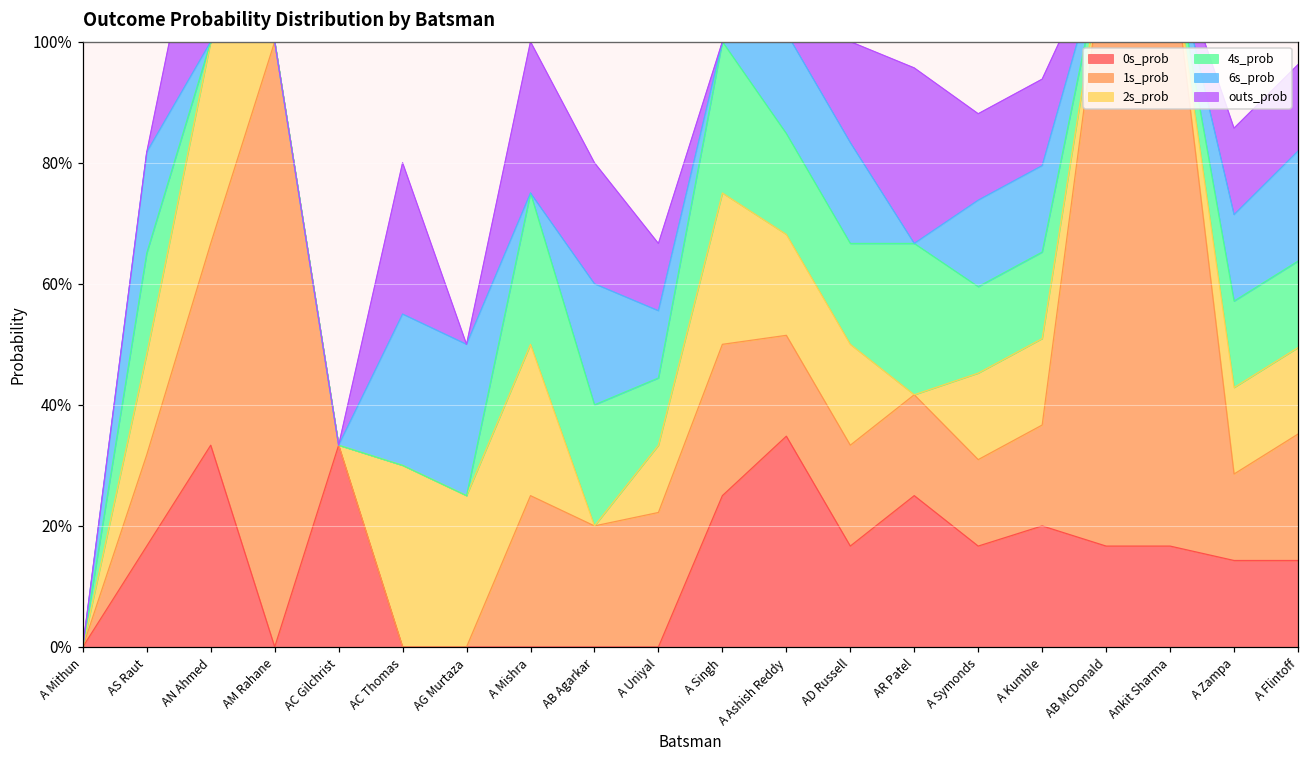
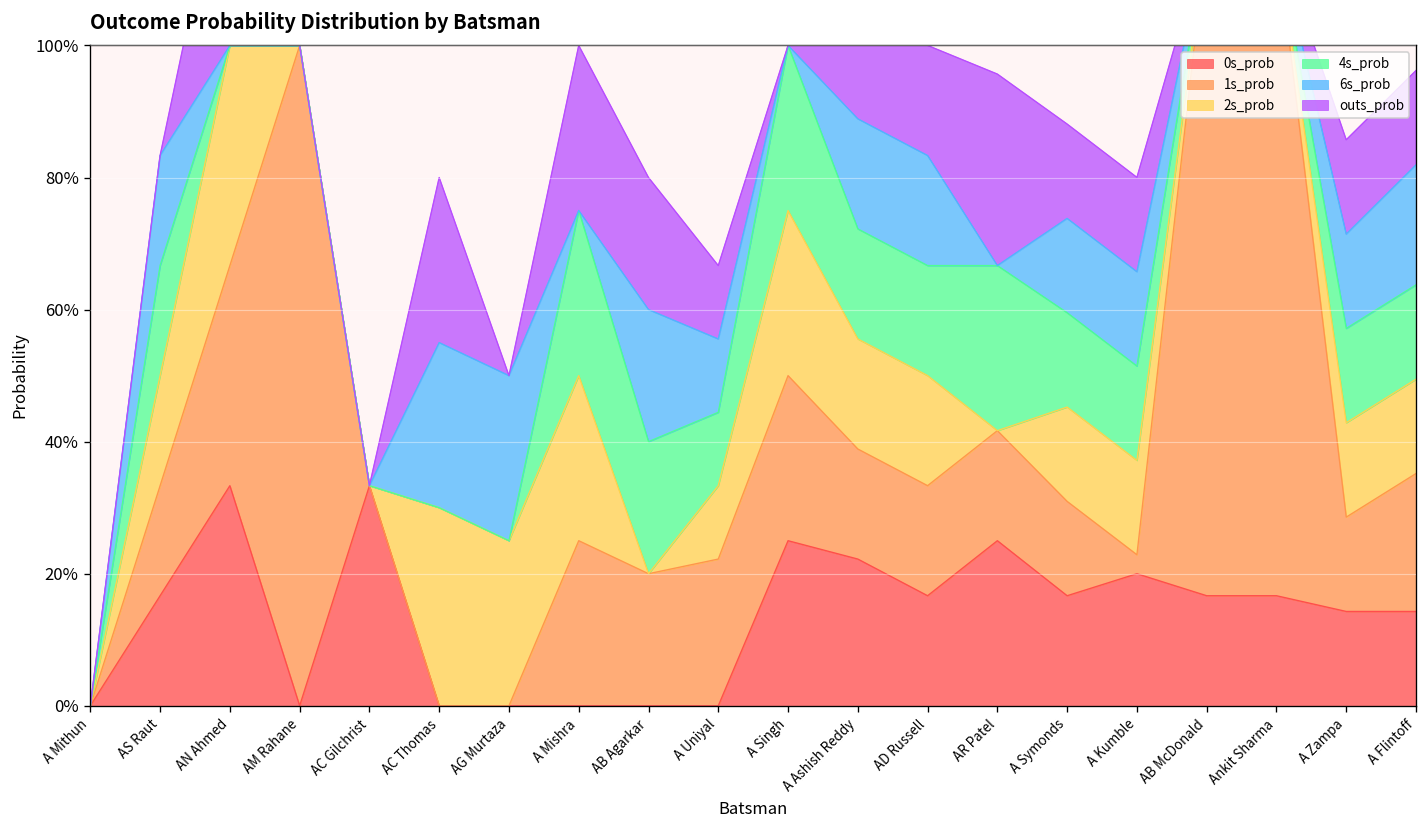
1s_prob, AS Raut: 15% -> 17%
0s_prob, A Ashish Reddy: 35% -> 22%
1s_prob, A Kumble: 17% -> 3%
